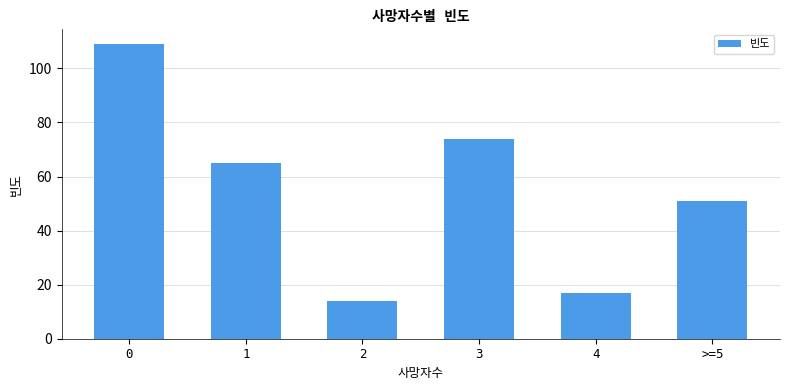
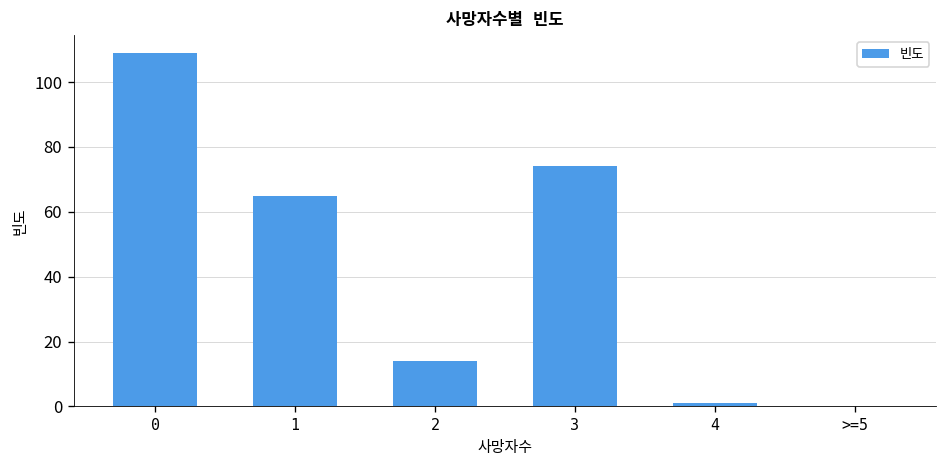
4: 17 -> 1
>=5: 51 -> 0
